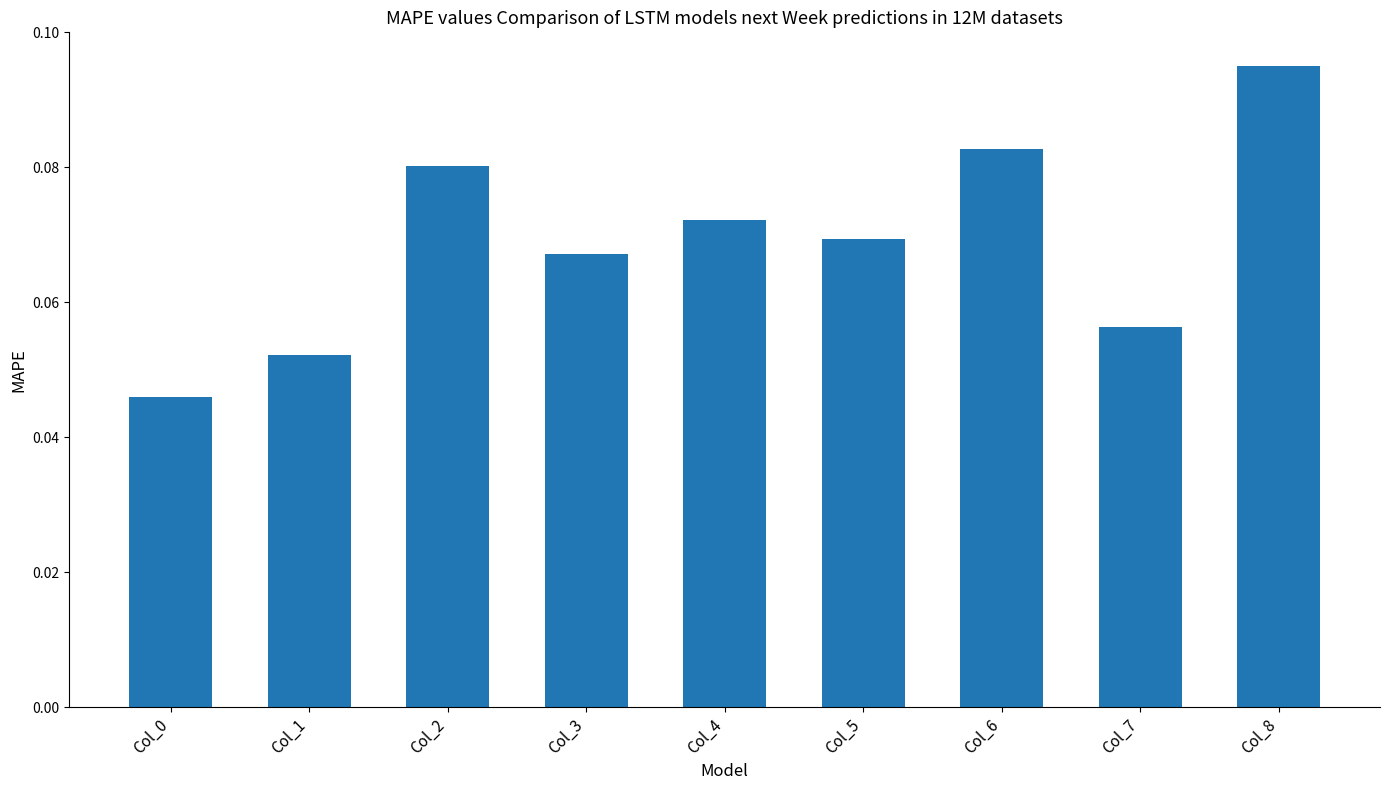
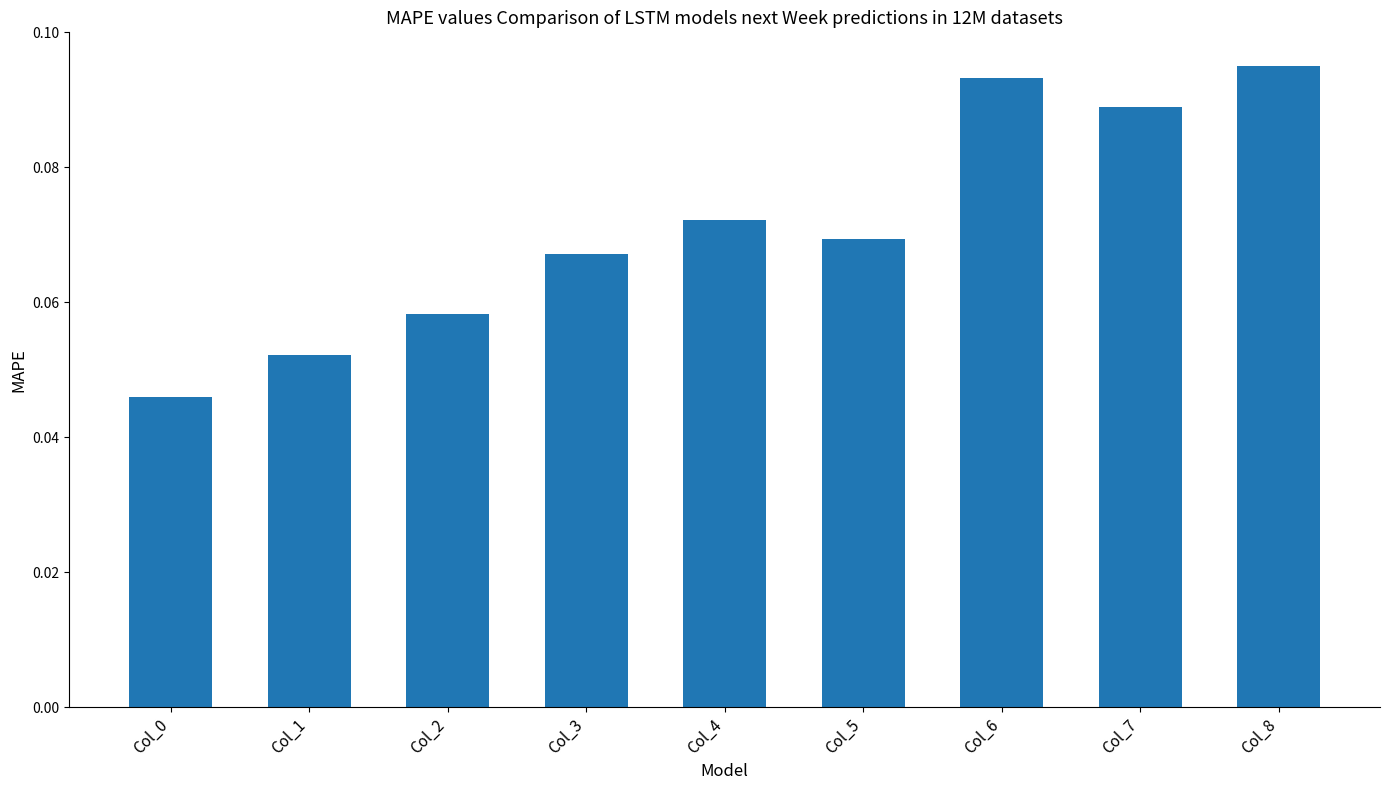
Col_2: 0.080 -> 0.058
Col_6: 0.083 -> 0.093
Col_7: 0.056 -> 0.089
